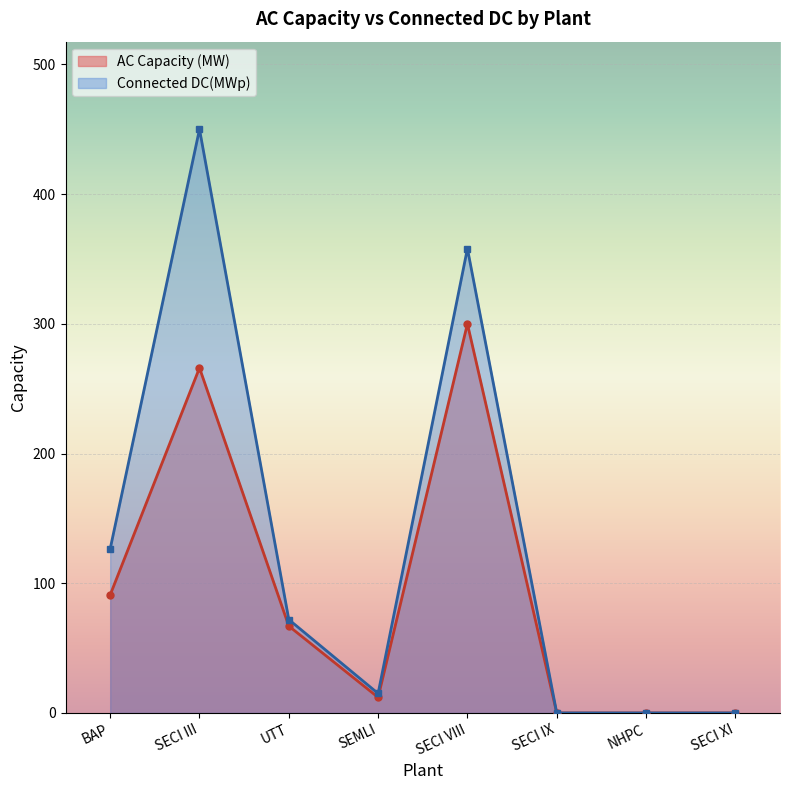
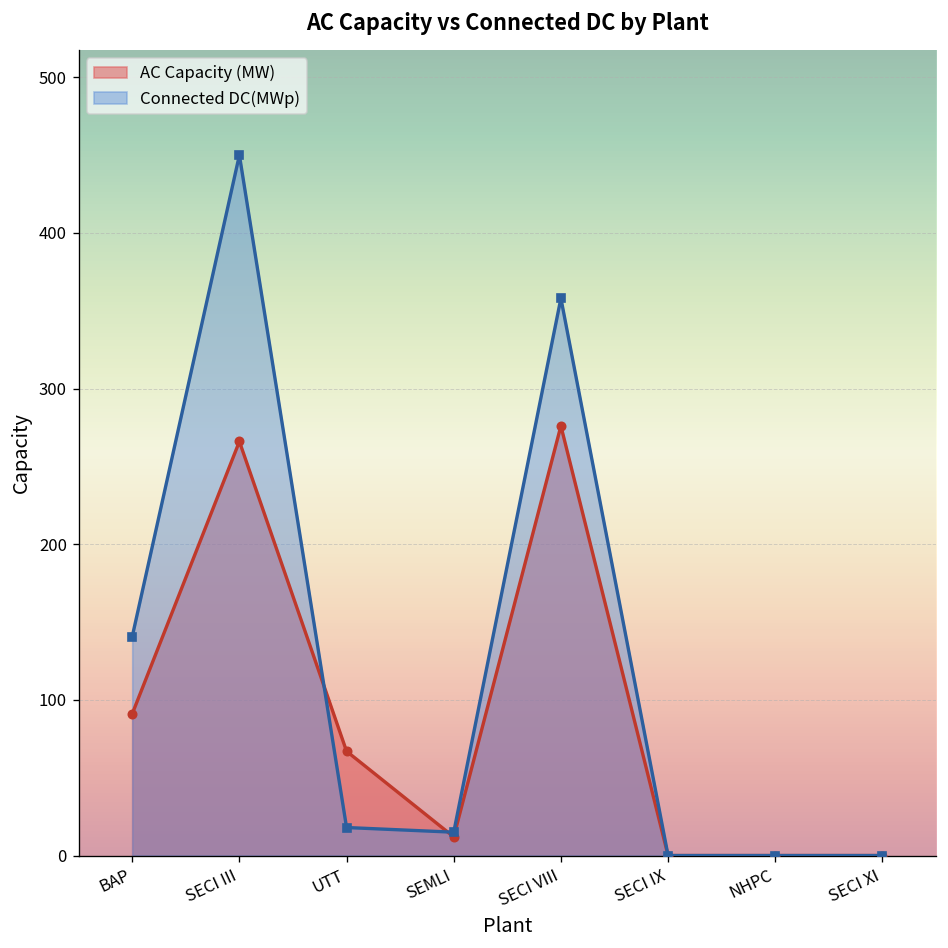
Connected DC(MWp), BAP: 127 -> 141
Connected DC(MWp), UTT: 72 -> 18
AC Capacity (MW), SECI VIII: 300 -> 276
